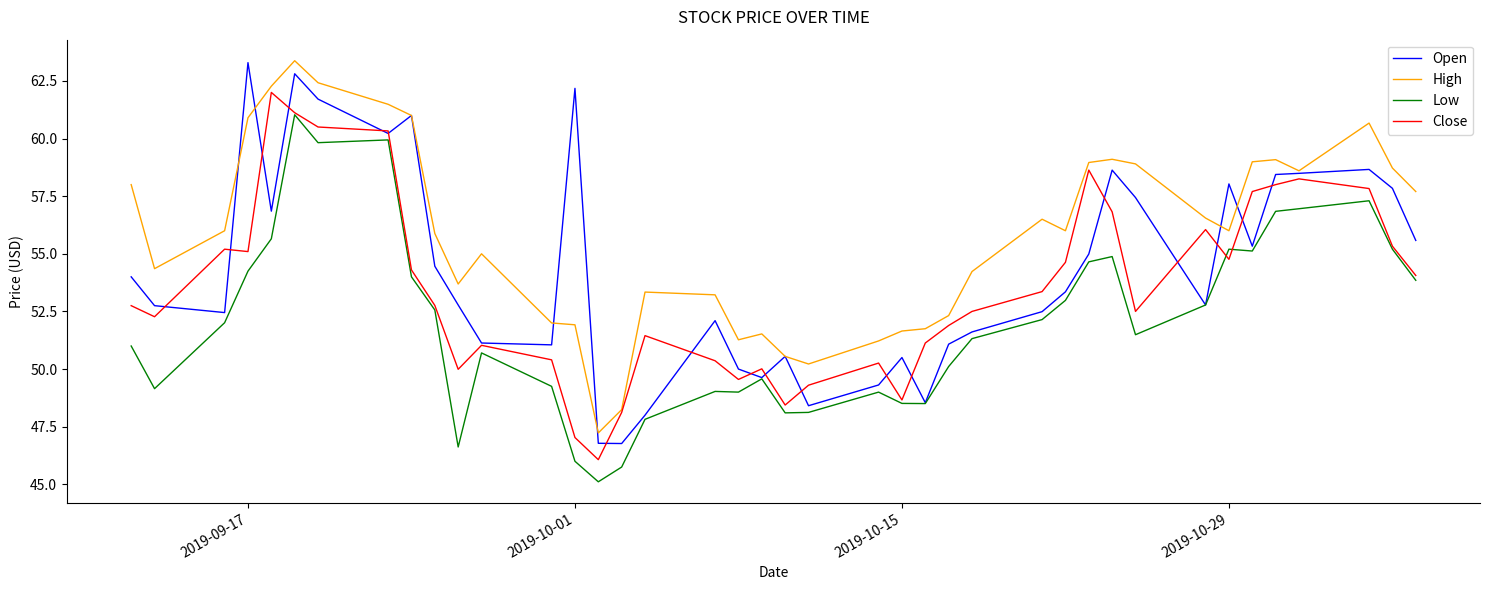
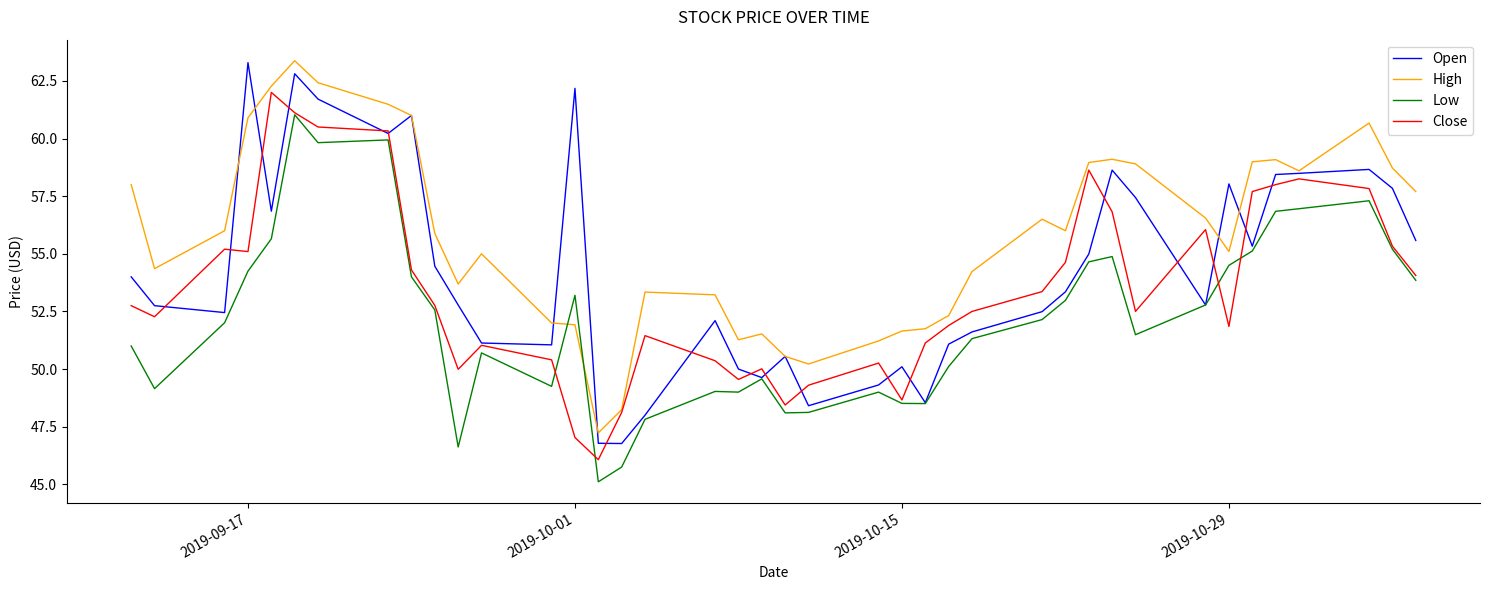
Low, 2019-10-01: 46.0 -> 53.2
Open, 2019-10-15: 50.5 -> 50.1
High, 2019-10-29: 56.0 -> 55.1
Low, 2019-10-29: 55.2 -> 54.5
Close, 2019-10-29: 54.8 -> 51.8
